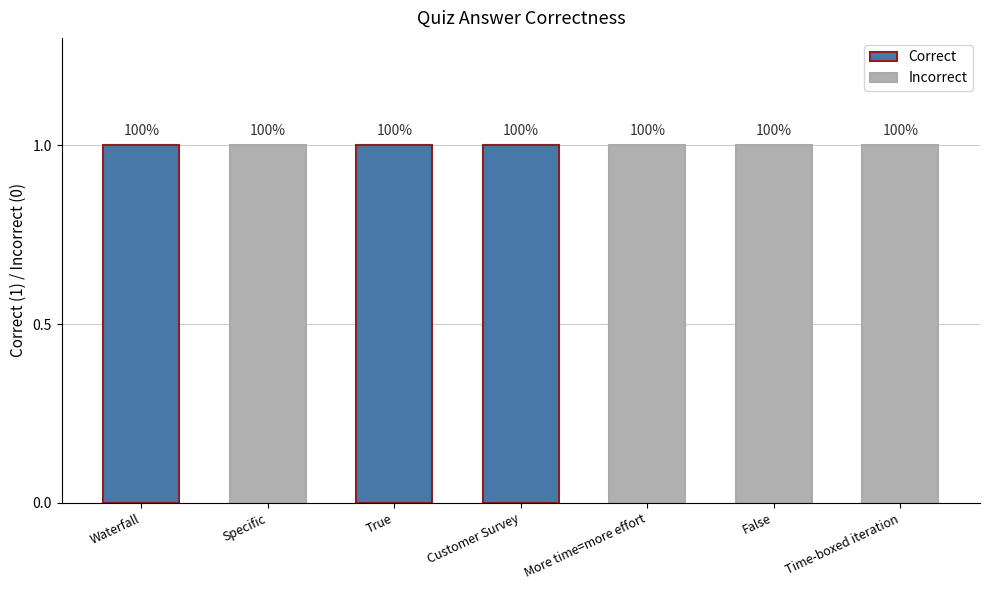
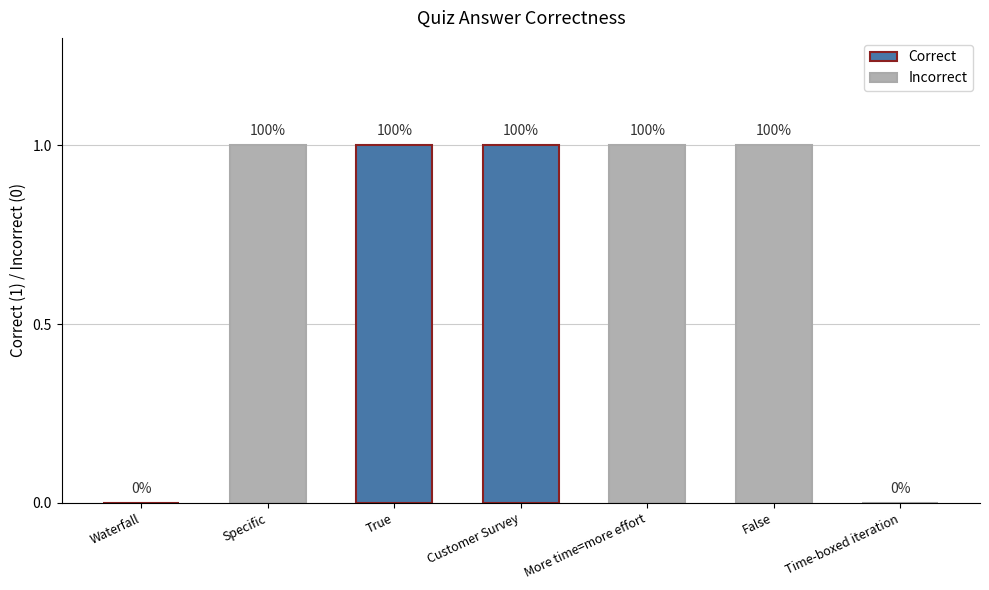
Waterfall: 100% -> 0%
Time-boxed iteration: 100% -> 0%
